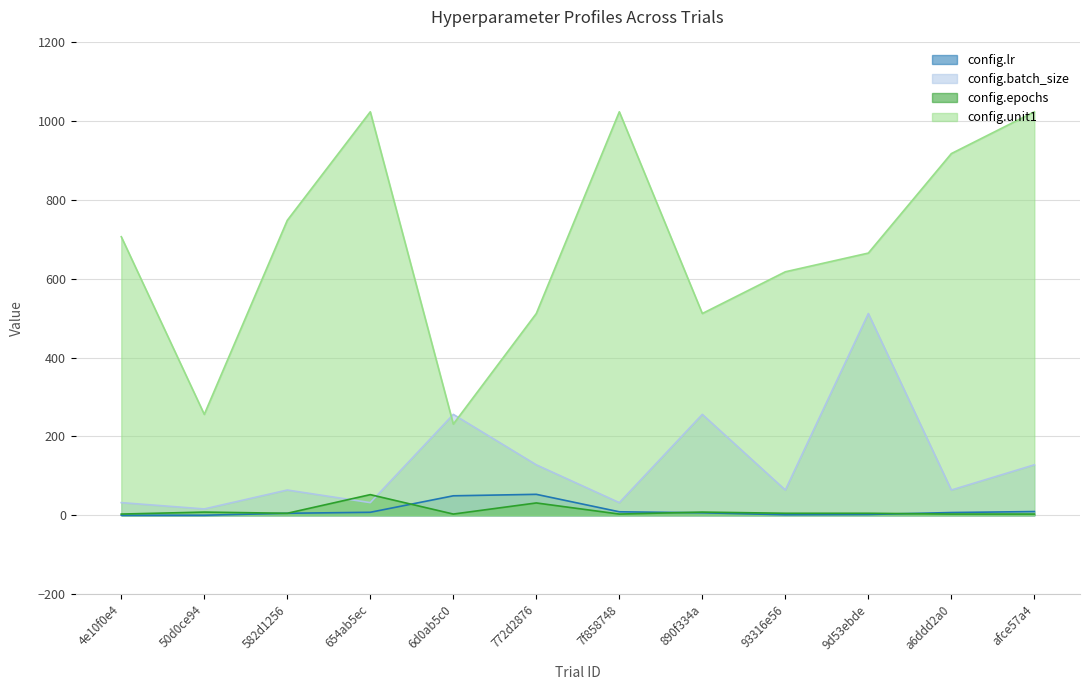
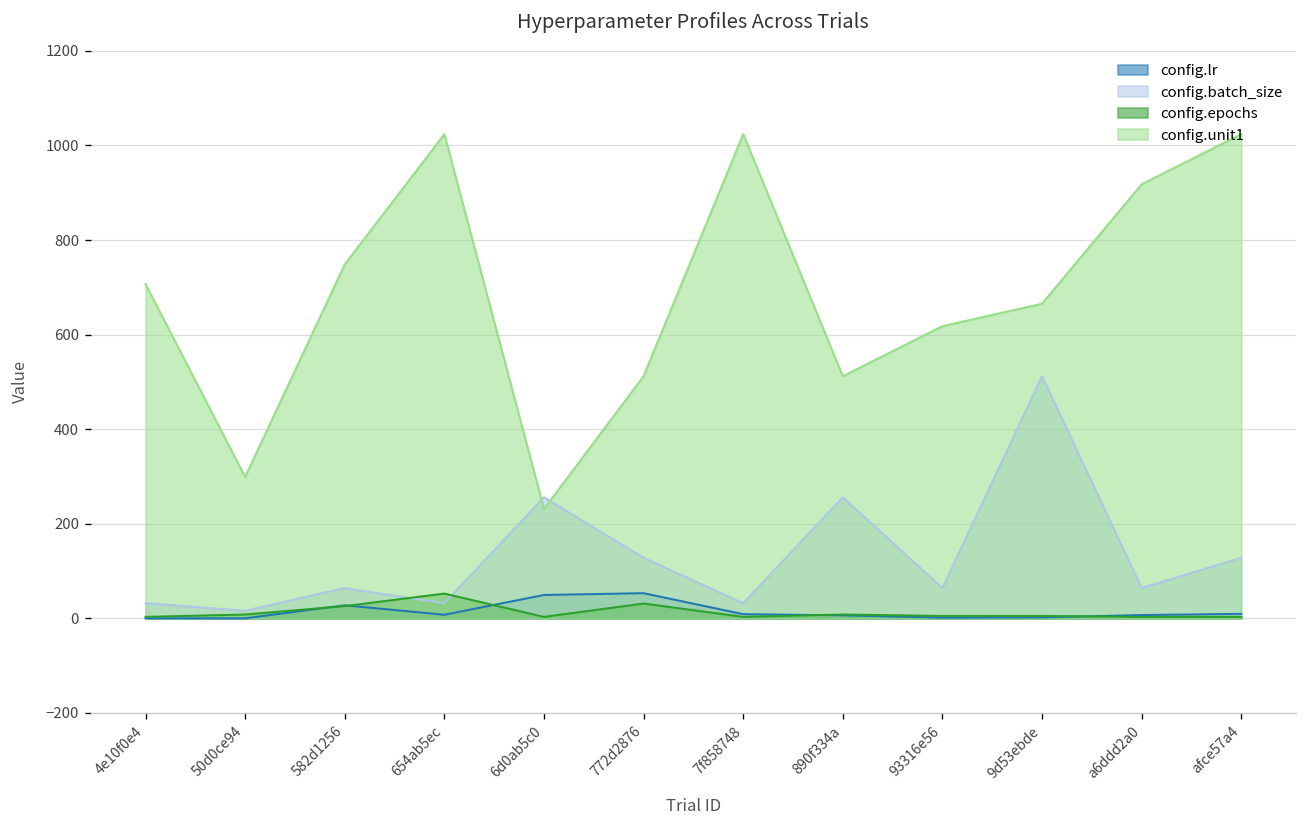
config.unit1, 50d0ce94: 260 -> 300
config.lr, 582d1256: 10 -> 30
config.epochs, 582d1256: 10 -> 30
